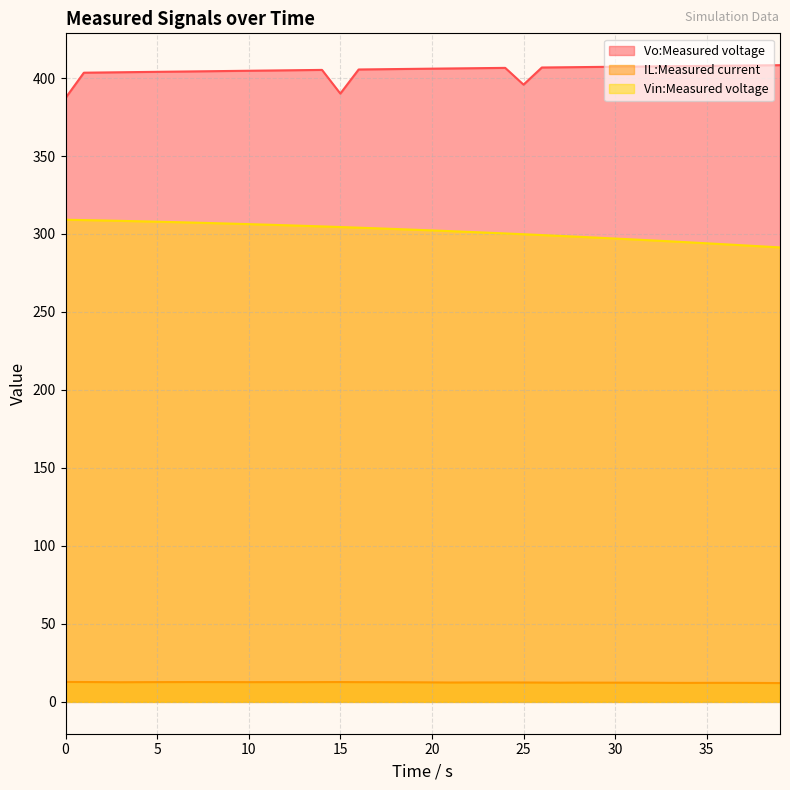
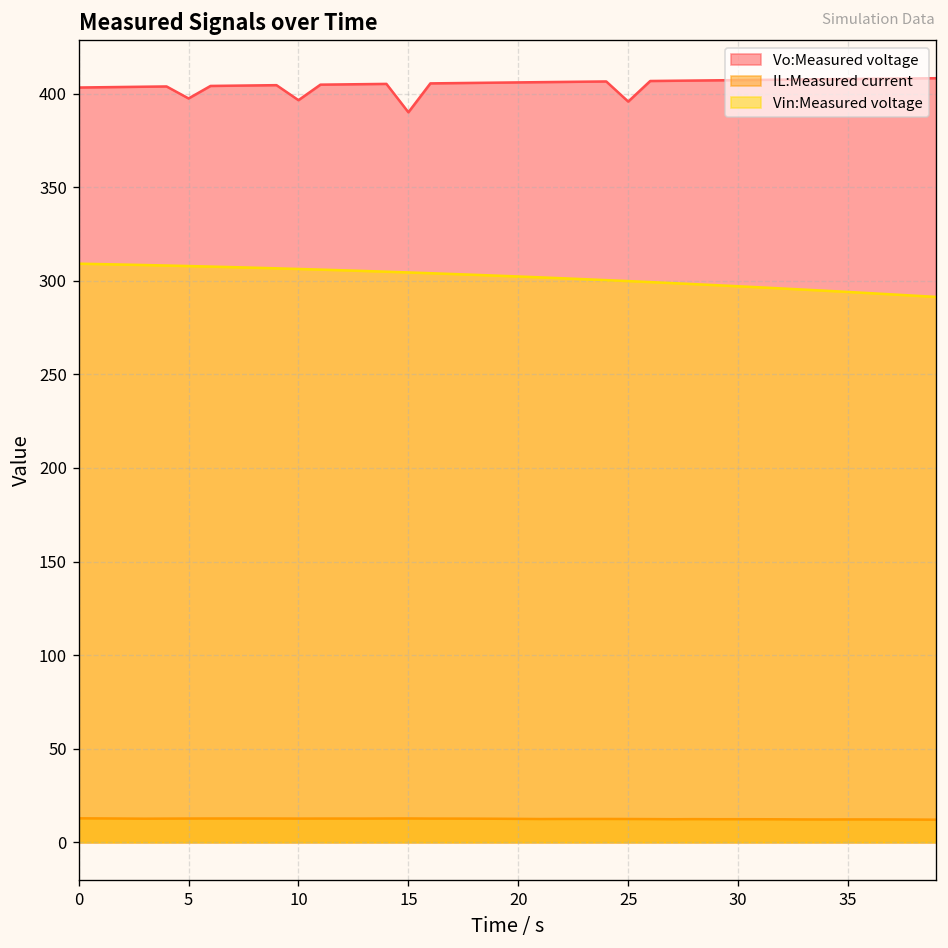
Vo:Measured voltage, 0: 387 -> 403
Vo:Measured voltage, 5: 404 -> 397
Vo:Measured voltage, 10: 405 -> 397
